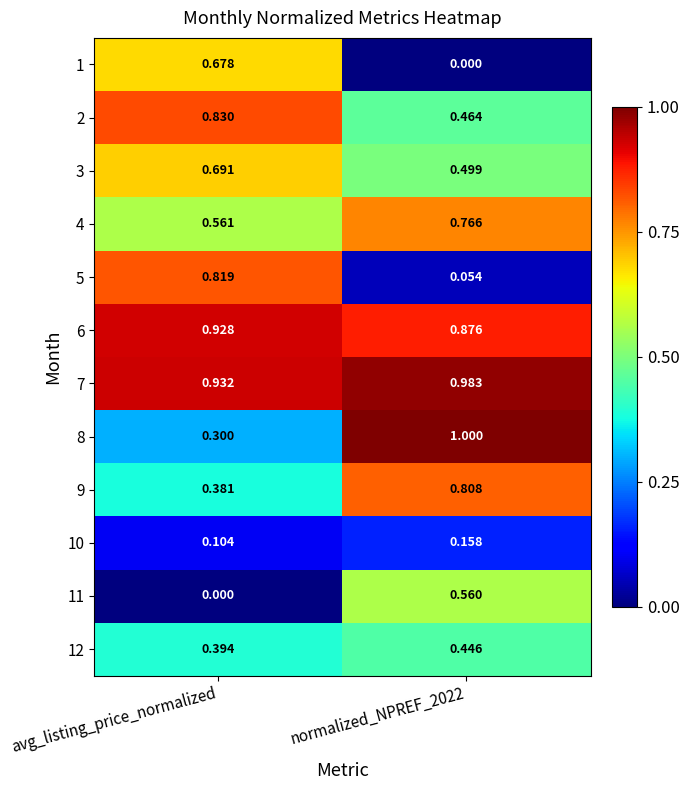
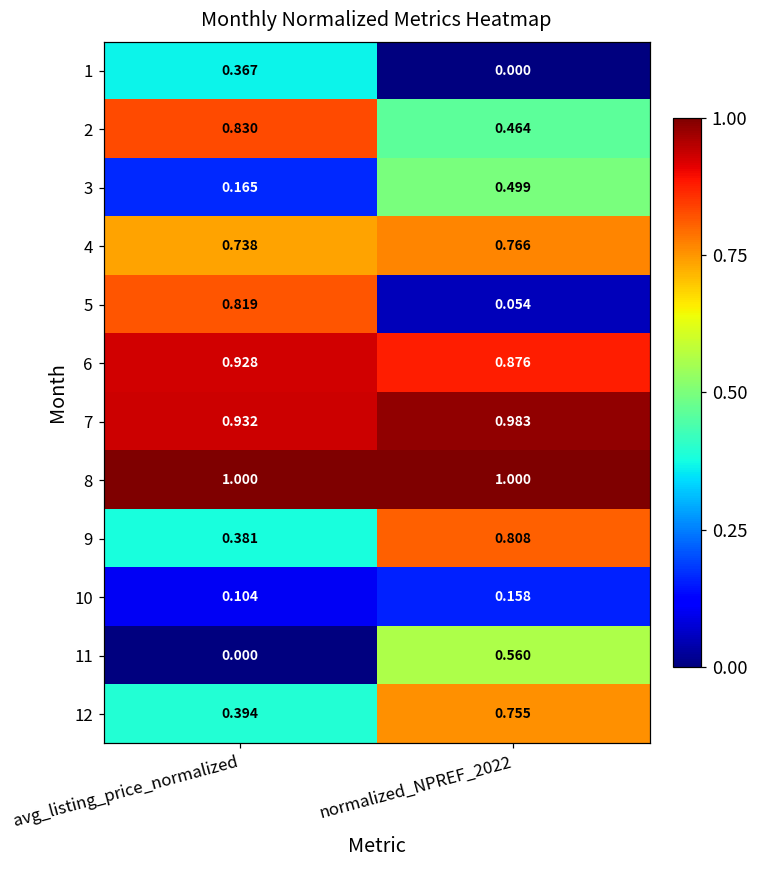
1, avg_listing_price_normalized: 0.678 -> 0.367
3, avg_listing_price_normalized: 0.691 -> 0.165
4, avg_listing_price_normalized: 0.561 -> 0.738
8, avg_listing_price_normalized: 0.300 -> 1.000
12, normalized_NPREF_2022: 0.446 -> 0.755
